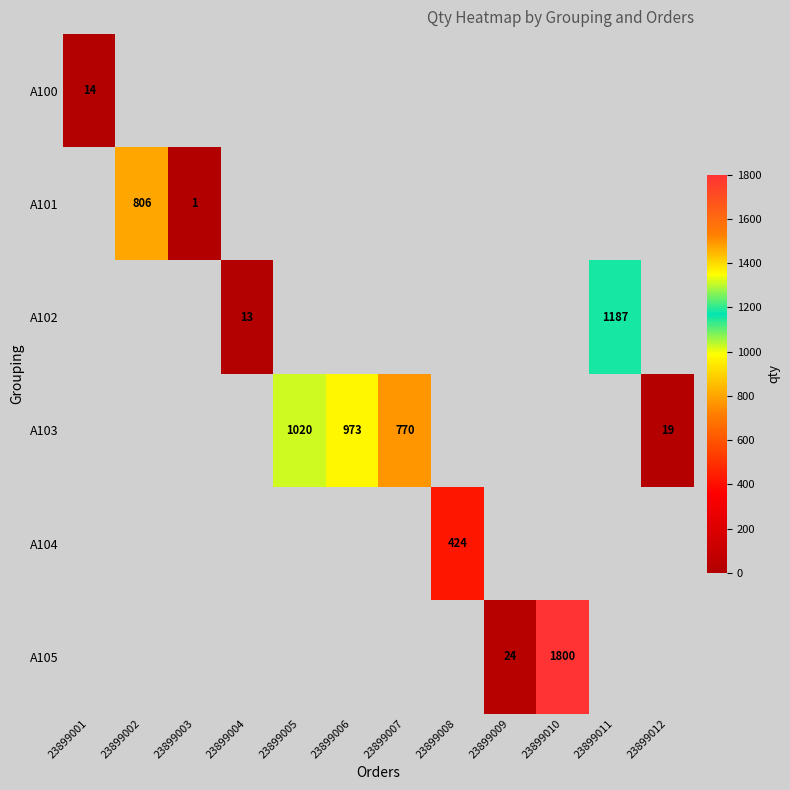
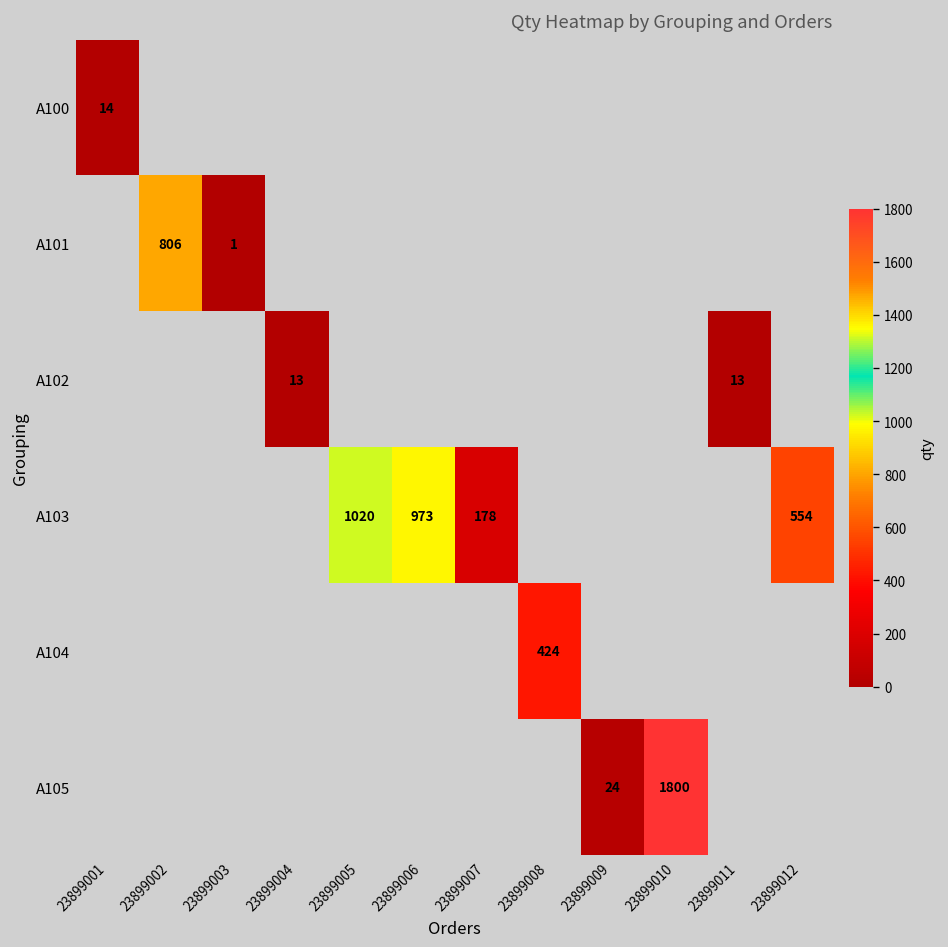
A102, 23899011: 1187 -> 13
A103, 23899007: 770 -> 178
A103, 23899012: 19 -> 554
